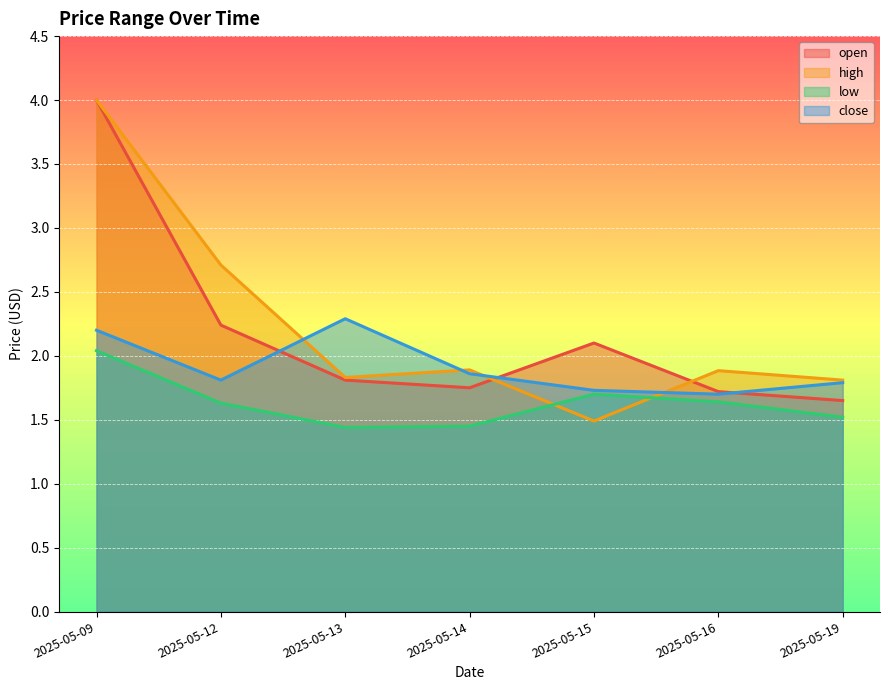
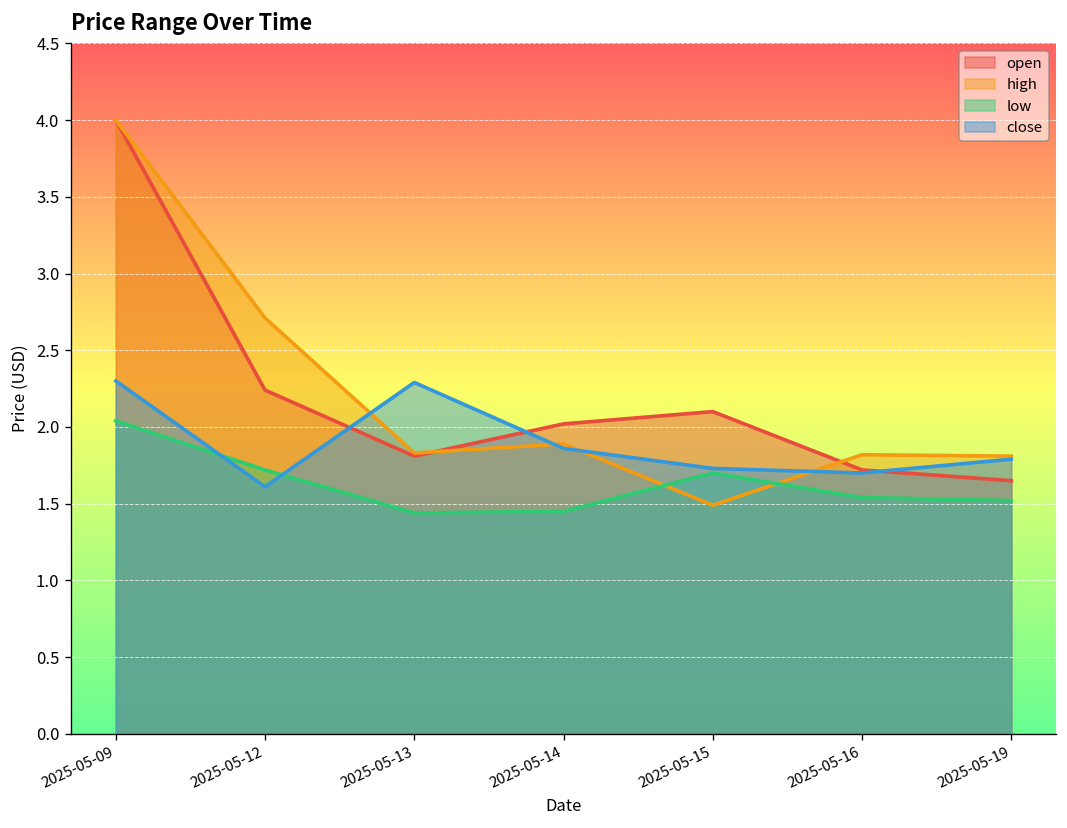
close, 2025-05-09: 2.2 -> 2.3
low, 2025-05-12: 1.63 -> 1.72
close, 2025-05-12: 1.81 -> 1.61
open, 2025-05-14: 1.75 -> 2.02
high, 2025-05-16: 1.88 -> 1.82
low, 2025-05-16: 1.64 -> 1.54
